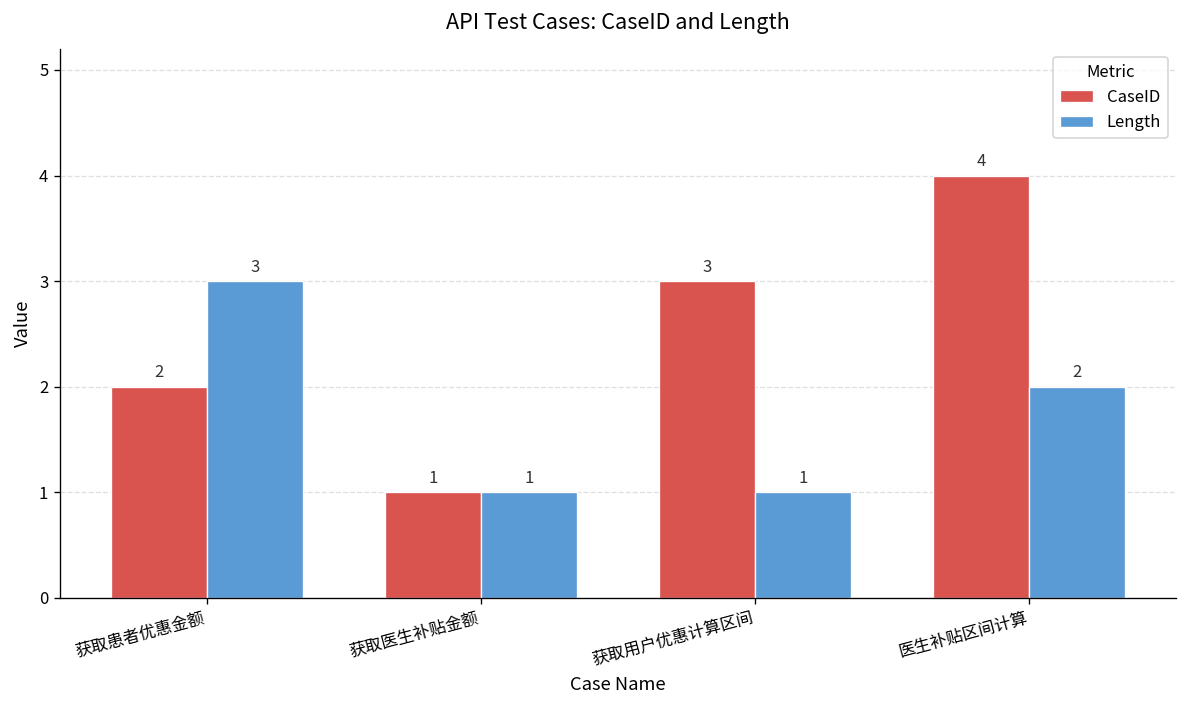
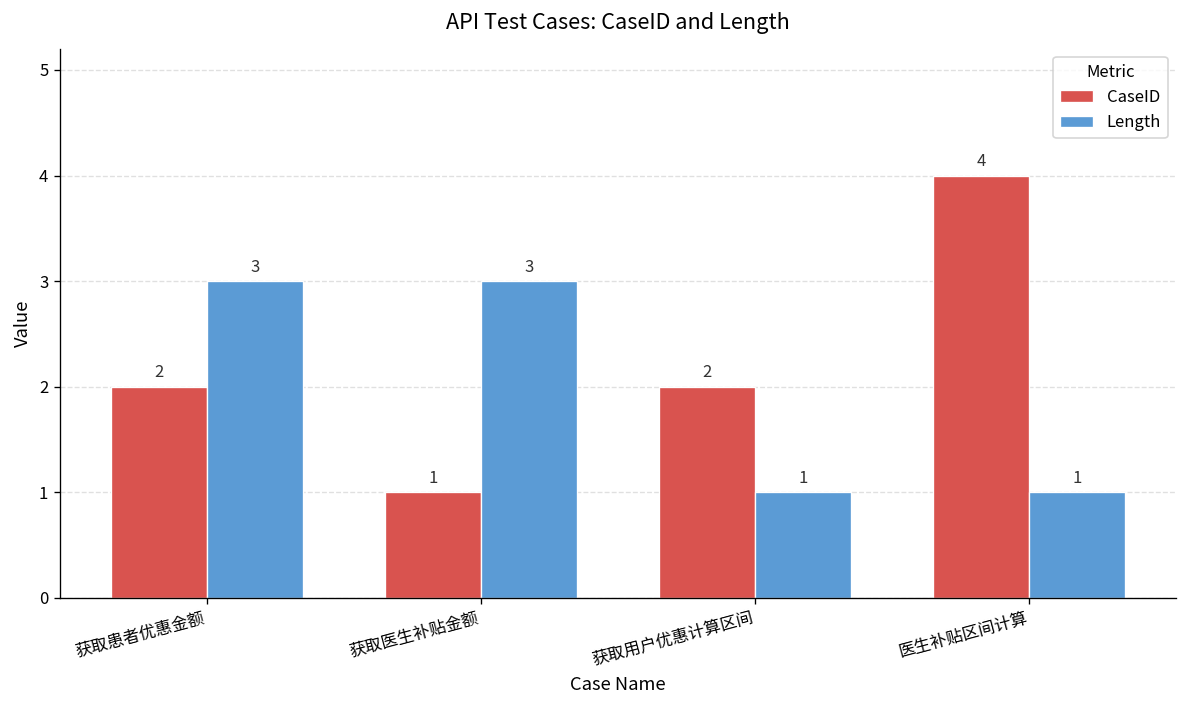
Length, 获取医生补贴金额: 1 -> 3
CaseID, 获取用户优惠计算区间: 3 -> 2
Length, 医生补贴区间计算: 2 -> 1
